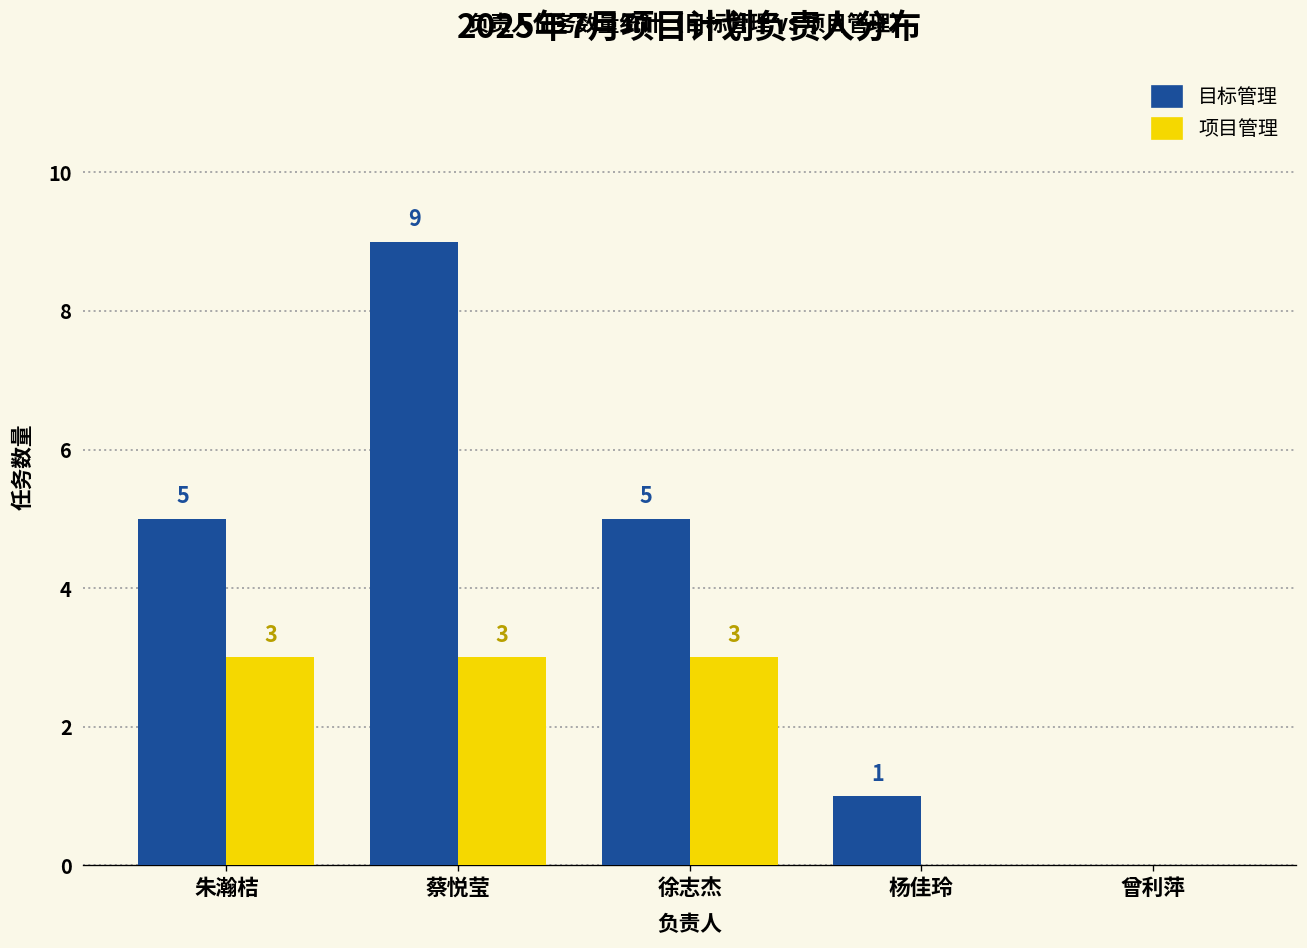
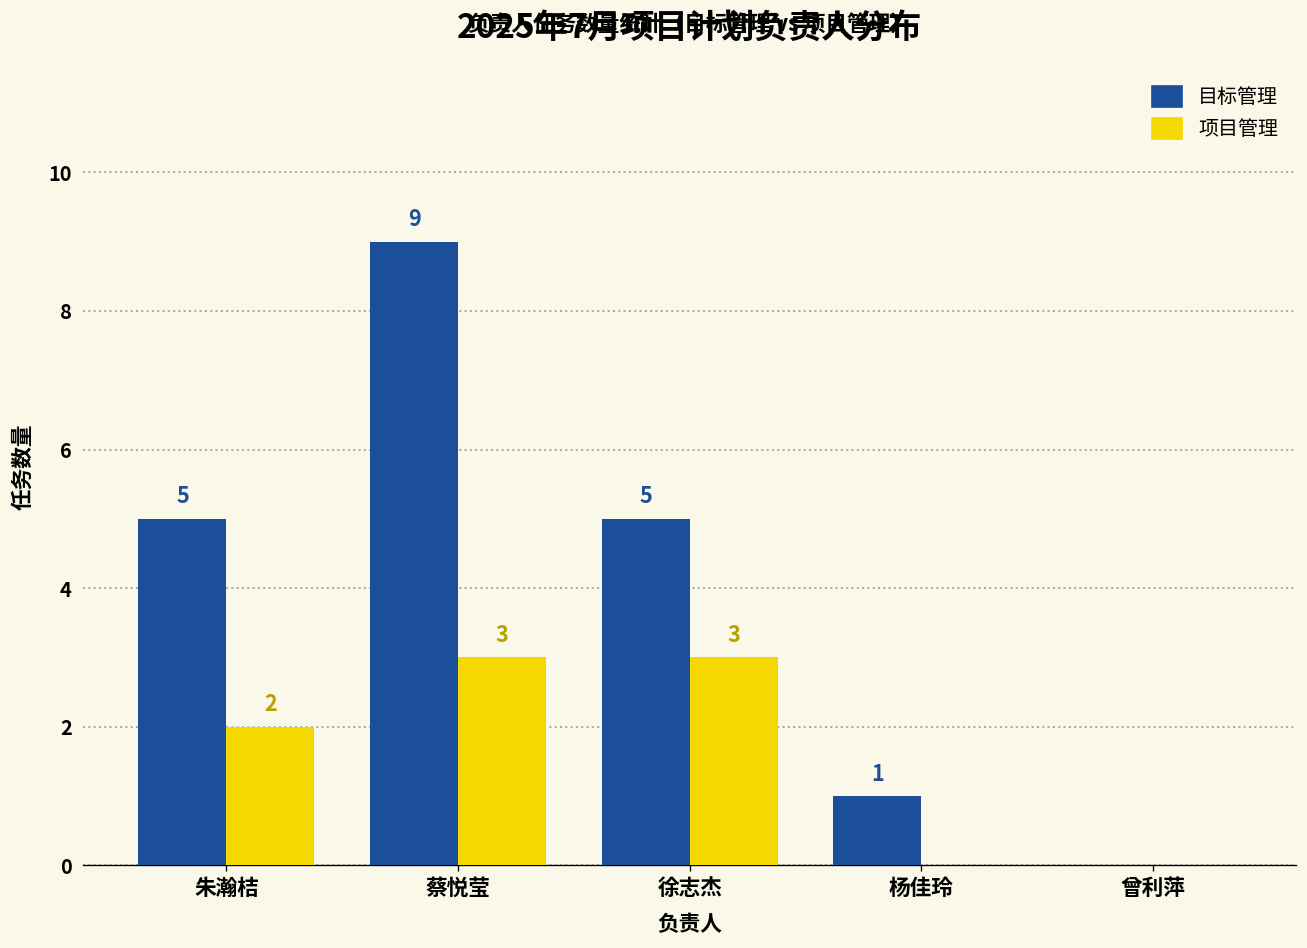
项目管理, 朱瀚桔: 3 -> 2
